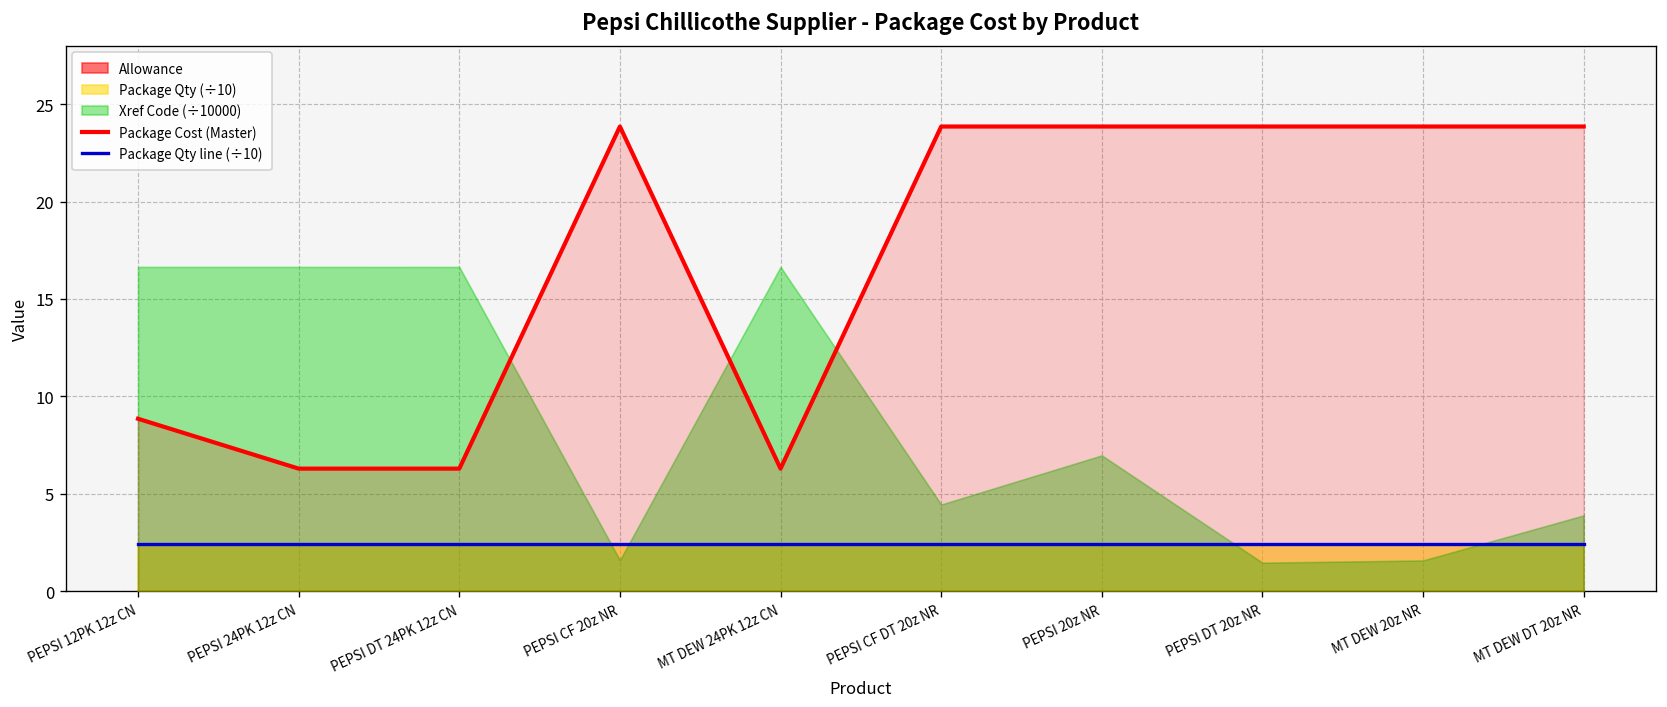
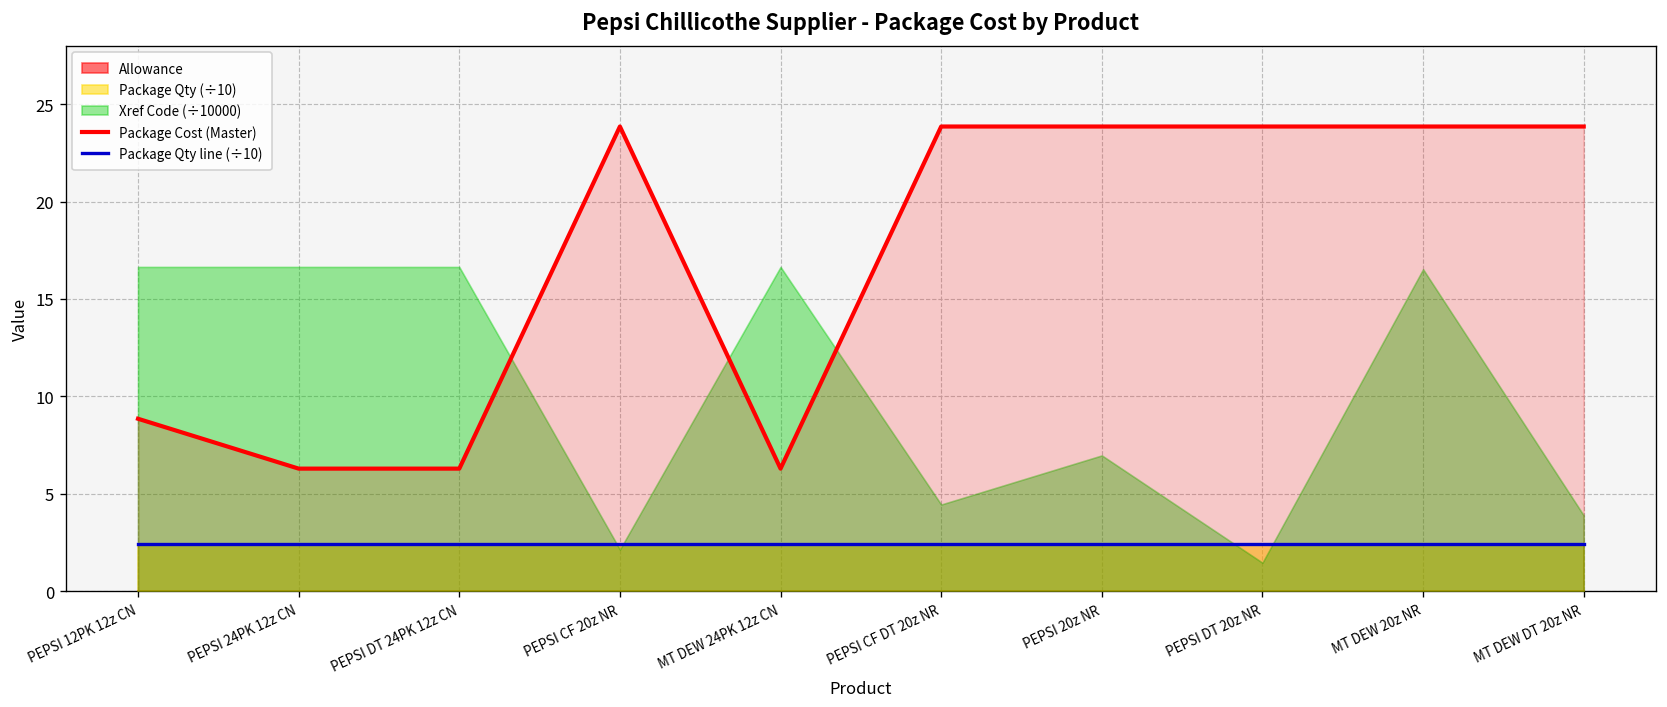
Xref Code (÷10000), PEPSI CF 20z NR: 1.6 -> 2.1
Xref Code (÷10000), MT DEW 20z NR: 1.6 -> 16.5
